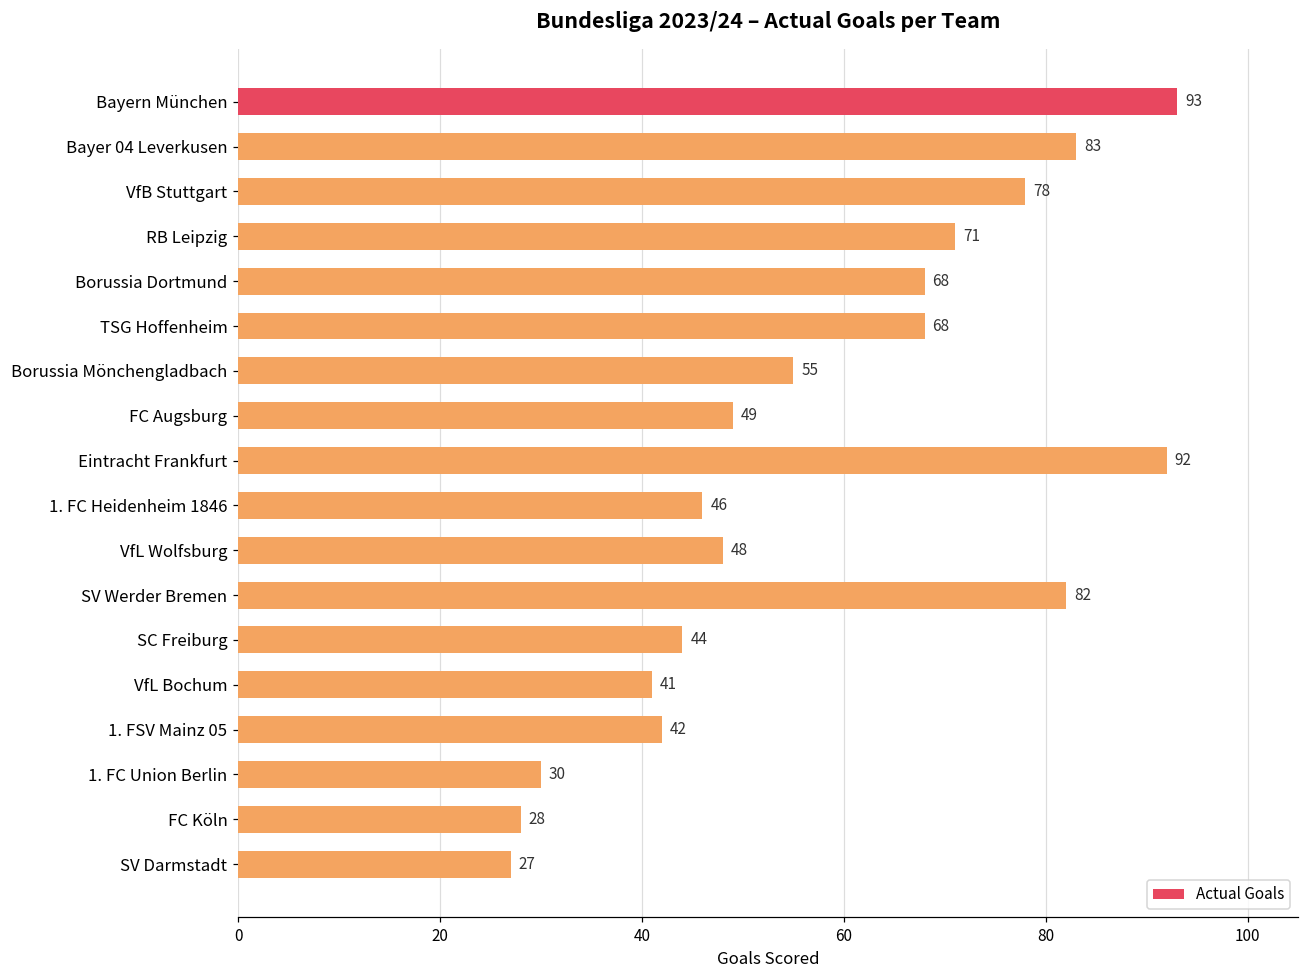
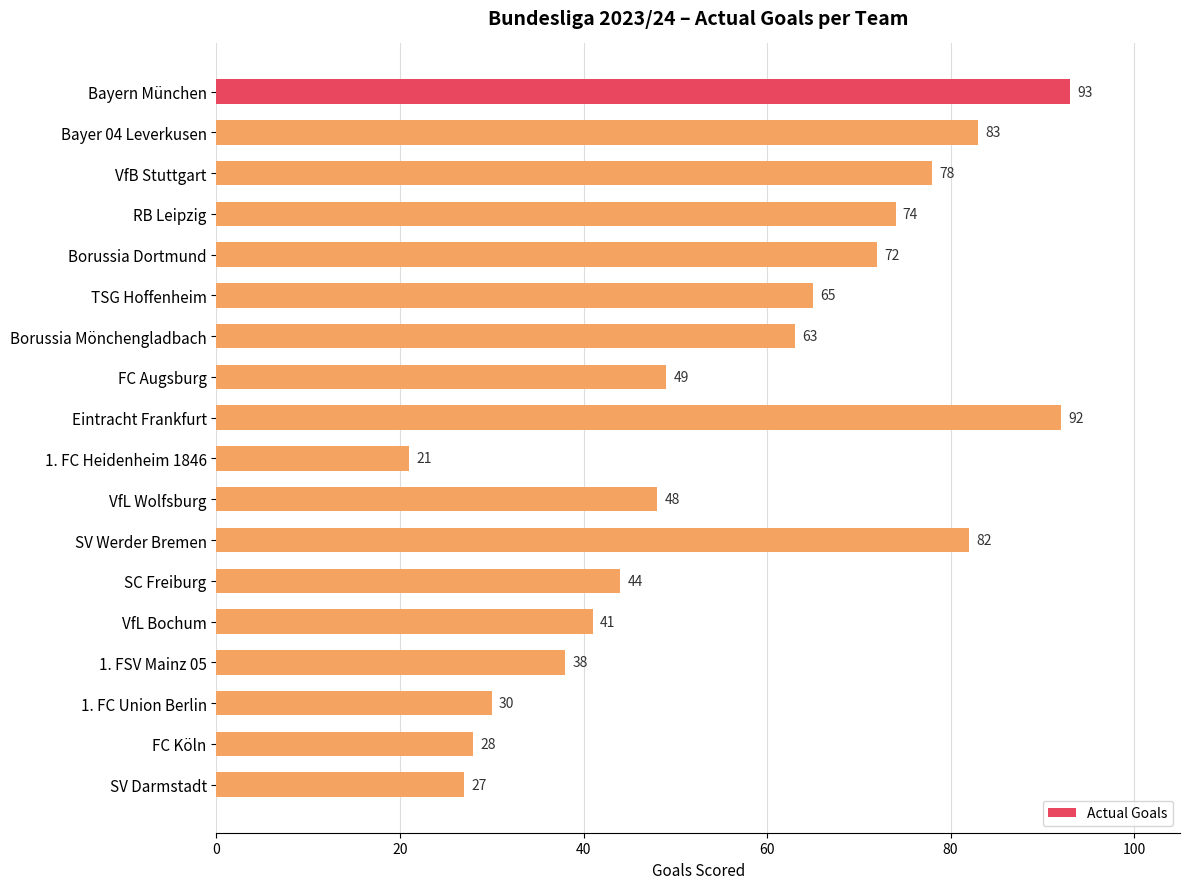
RB Leipzig: 71 -> 74
Borussia Dortmund: 68 -> 72
TSG Hoffenheim: 68 -> 65
Borussia Mönchengladbach: 55 -> 63
1. FC Heidenheim 1846: 46 -> 21
1. FSV Mainz 05: 42 -> 38
